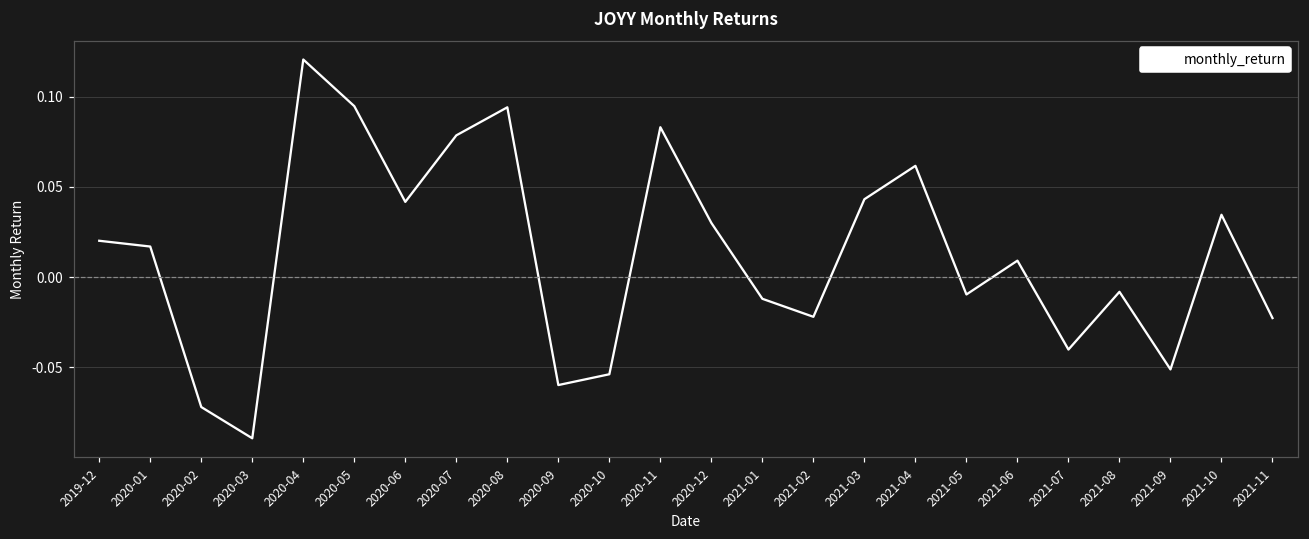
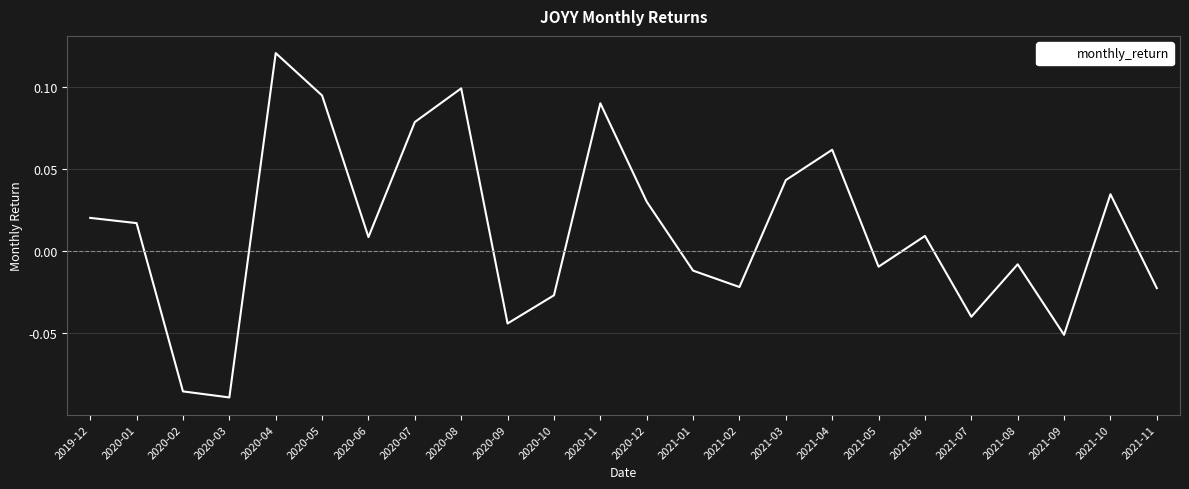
2020-02: -0.072 -> -0.086
2020-06: 0.042 -> 0.008
2020-08: 0.094 -> 0.099
2020-09: -0.060 -> -0.044
2020-10: -0.054 -> -0.027
2020-11: 0.083 -> 0.090
